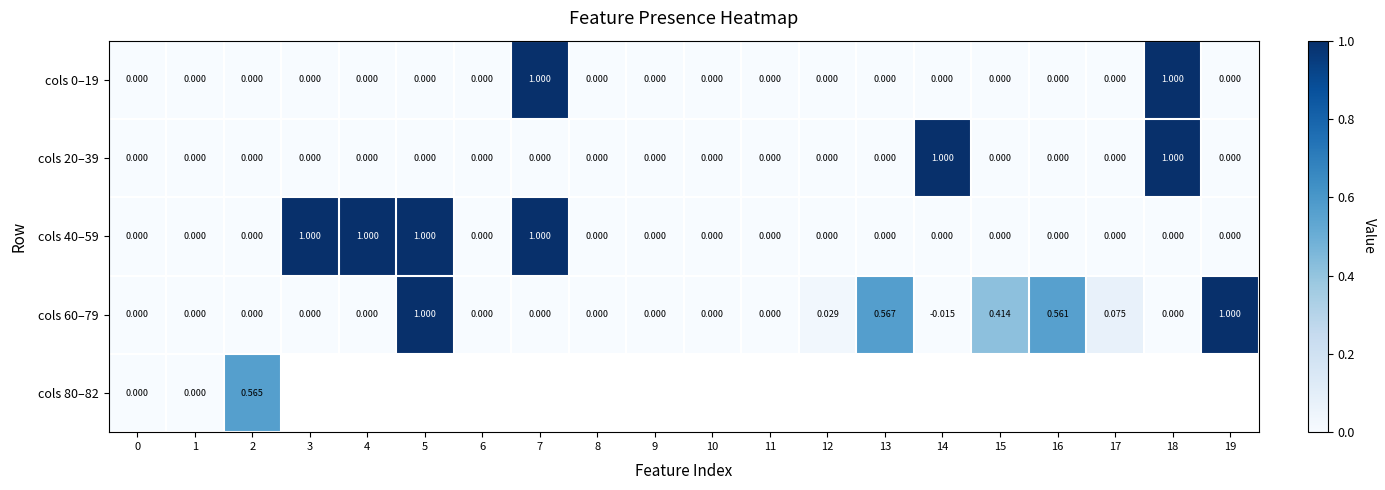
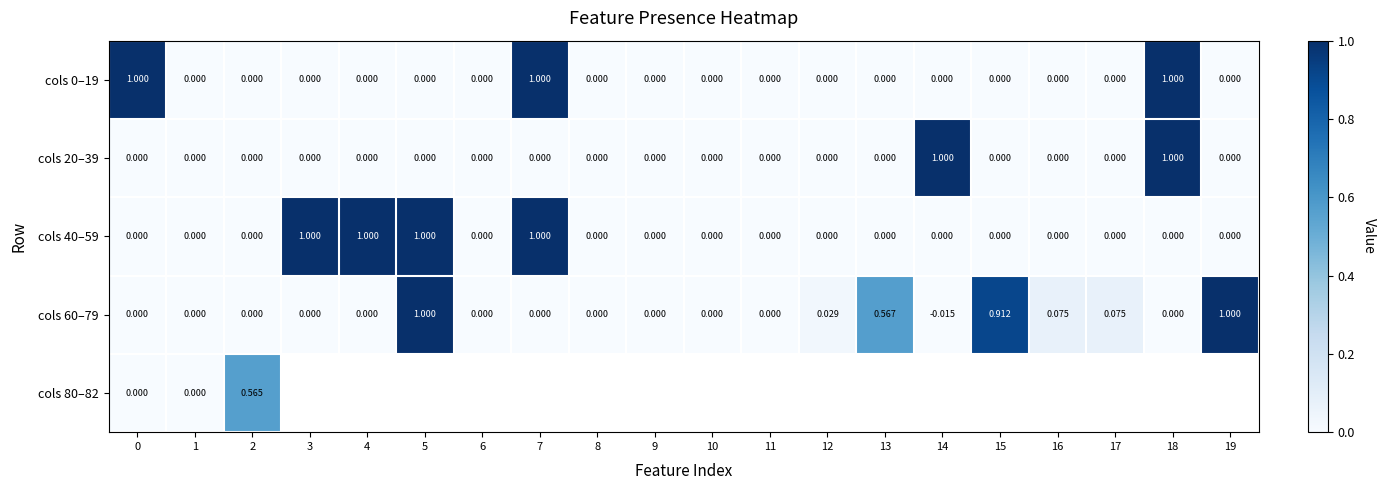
cols 0–19, 0: 0.000 -> 1.000
cols 60–79, 15: 0.414 -> 0.912
cols 60–79, 16: 0.561 -> 0.075
